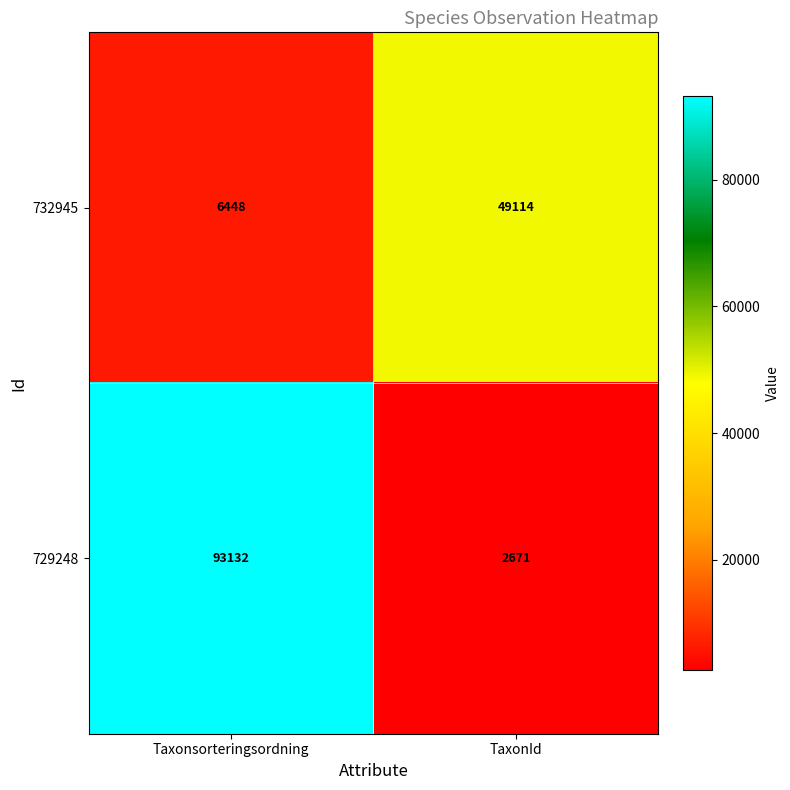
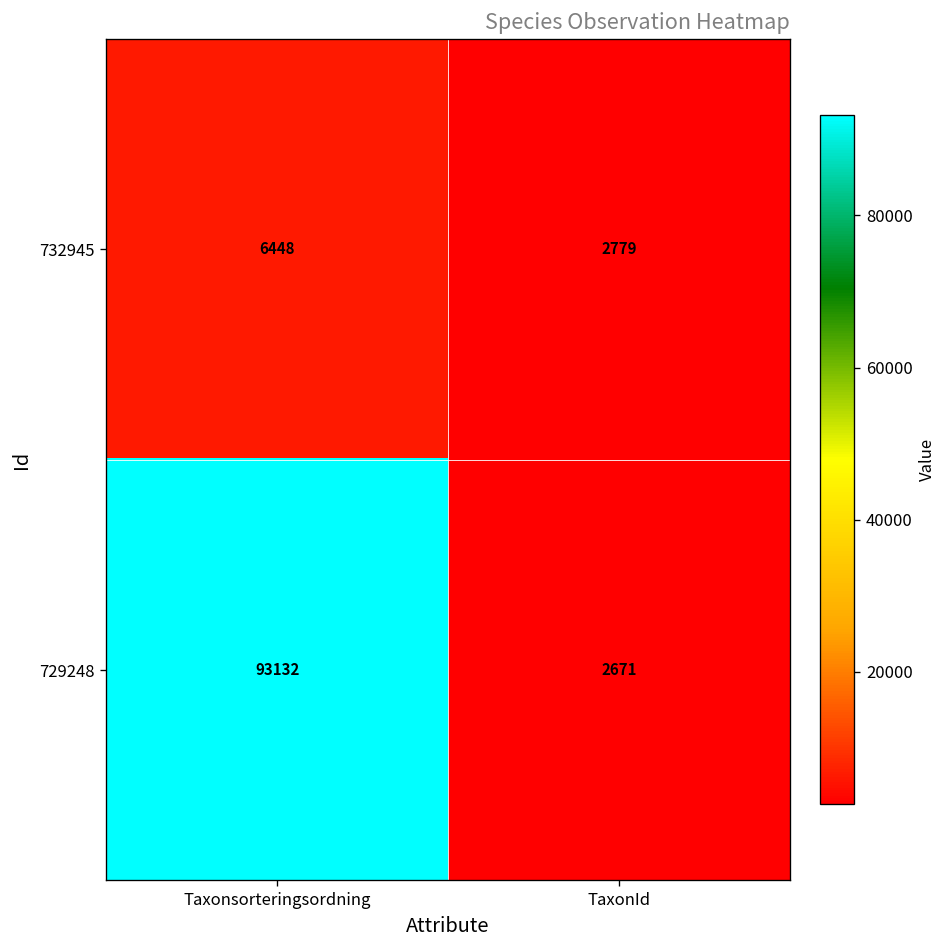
732945, TaxonId: 49114 -> 2779
